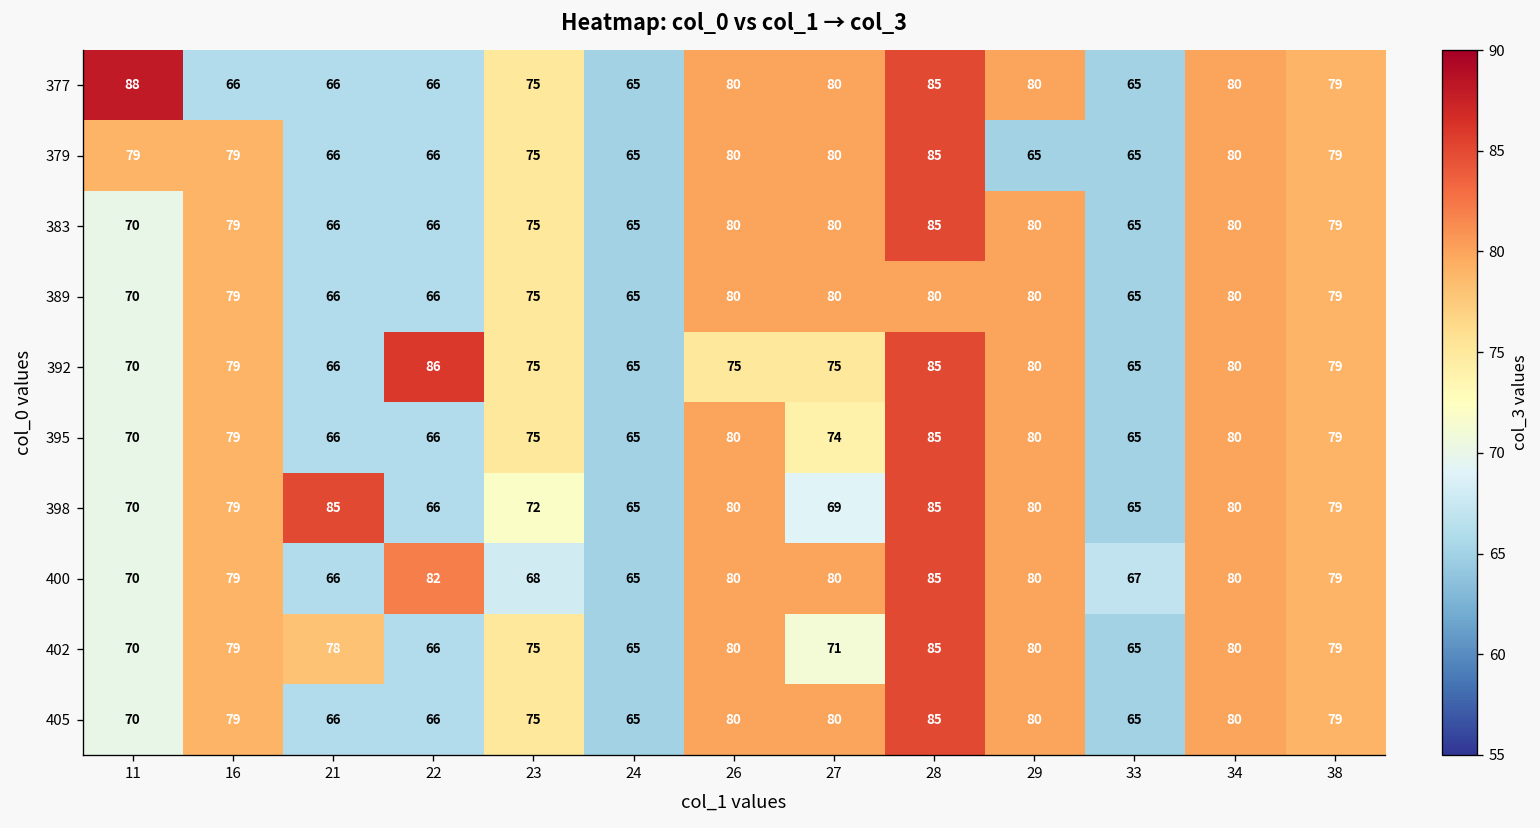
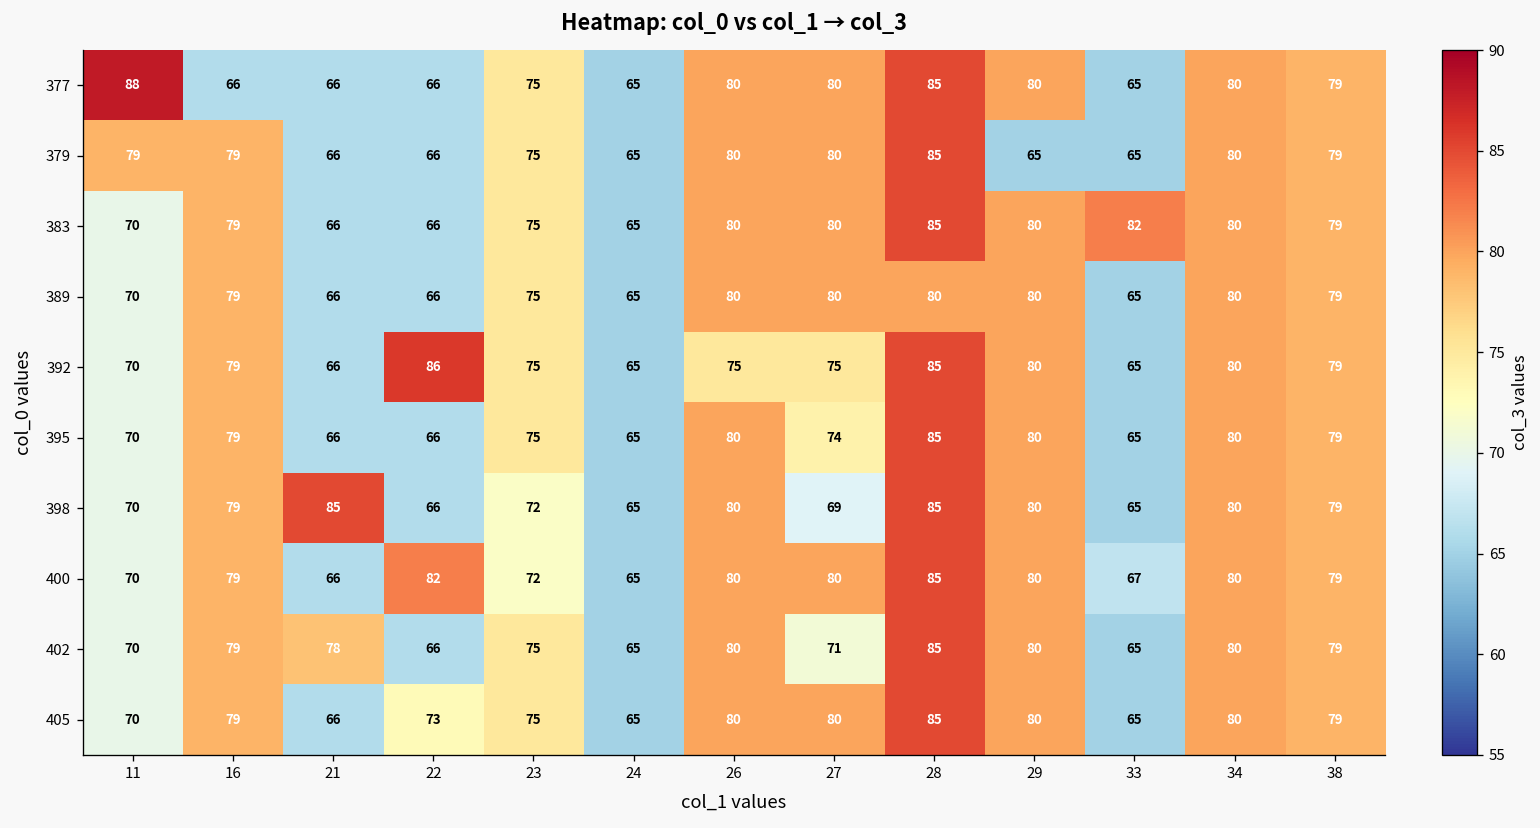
383, 33: 65 -> 82
400, 23: 68 -> 72
405, 22: 66 -> 73
